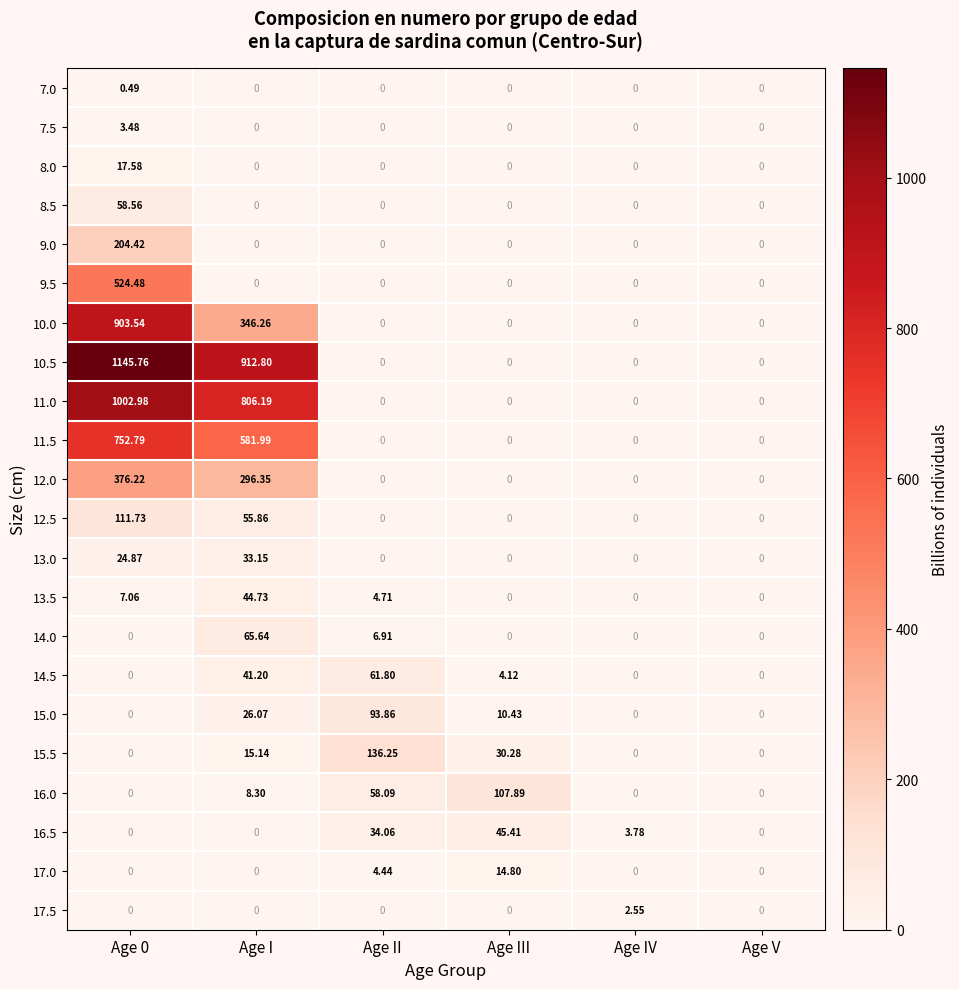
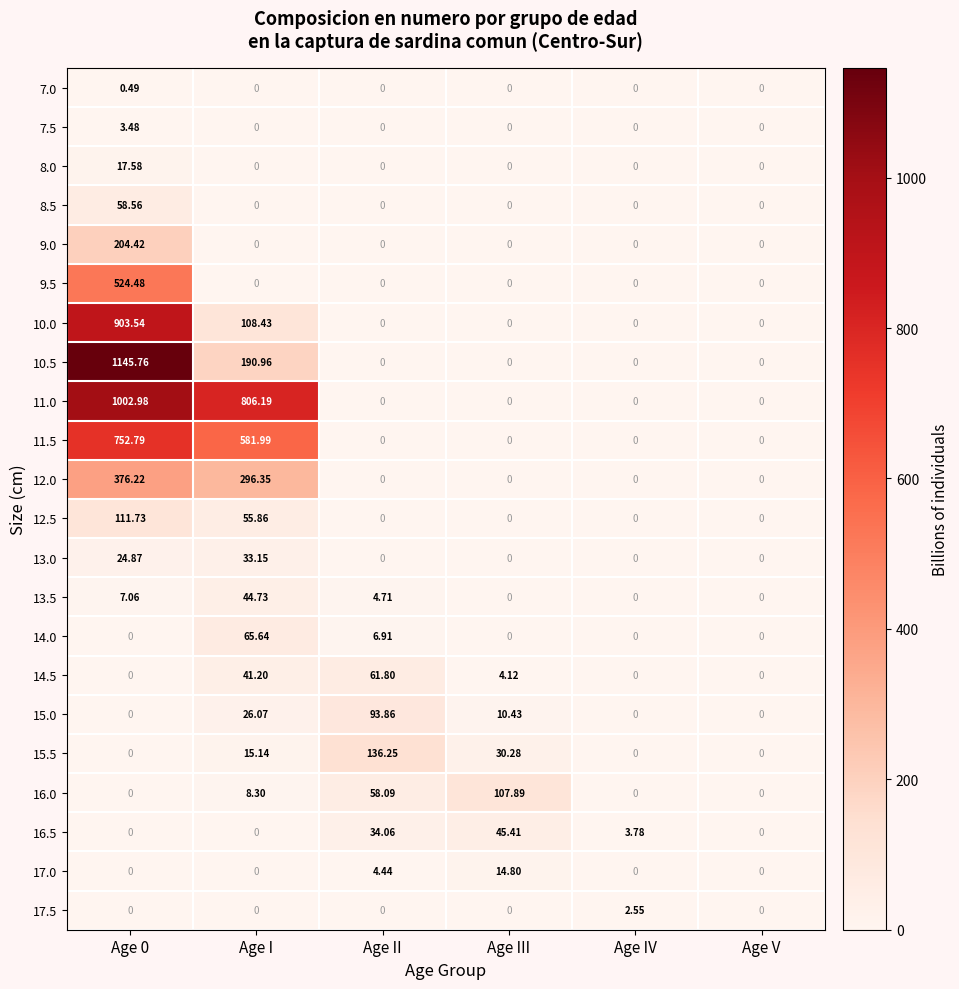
10.0, Age I: 346.26 -> 108.43
10.5, Age I: 912.80 -> 190.96
